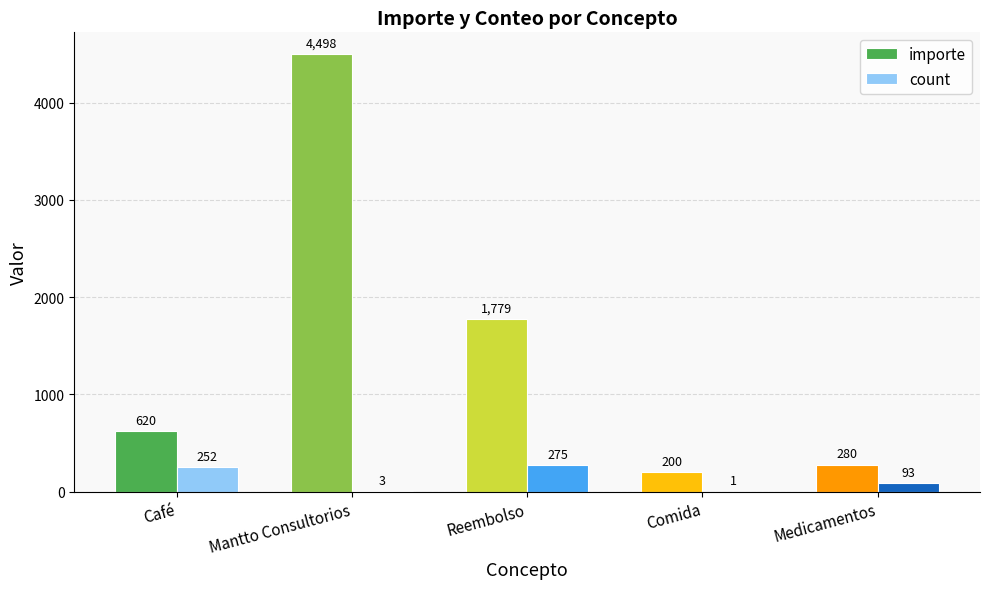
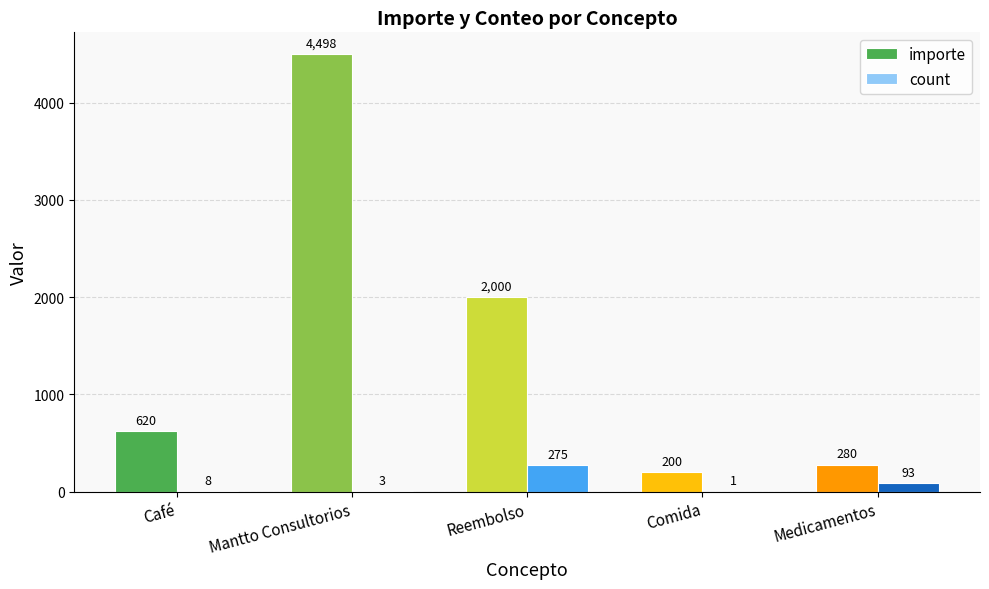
count, Café: 252 -> 8
importe, Reembolso: 1,779 -> 2,000
